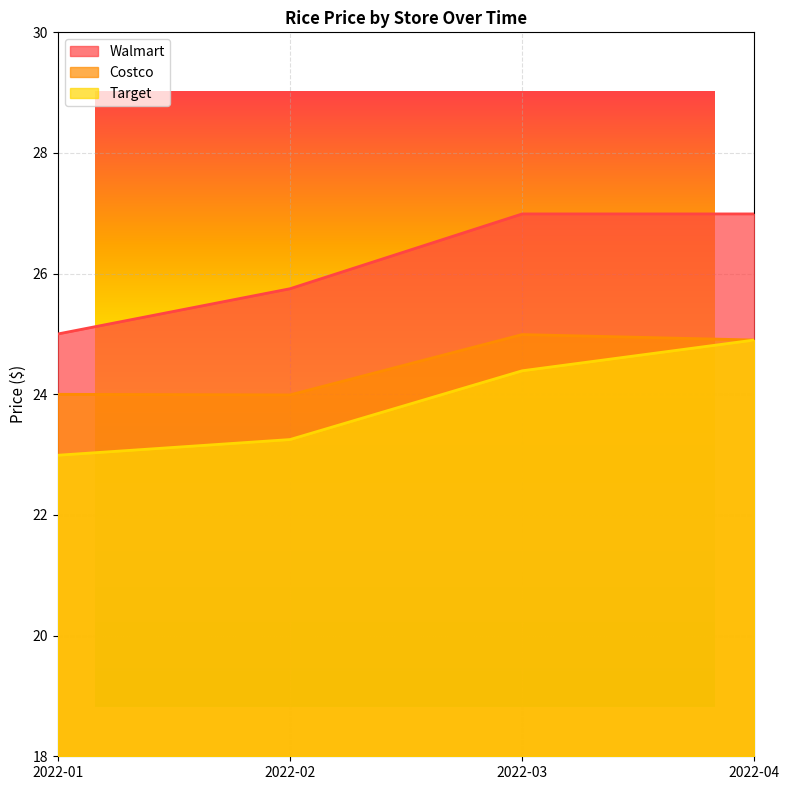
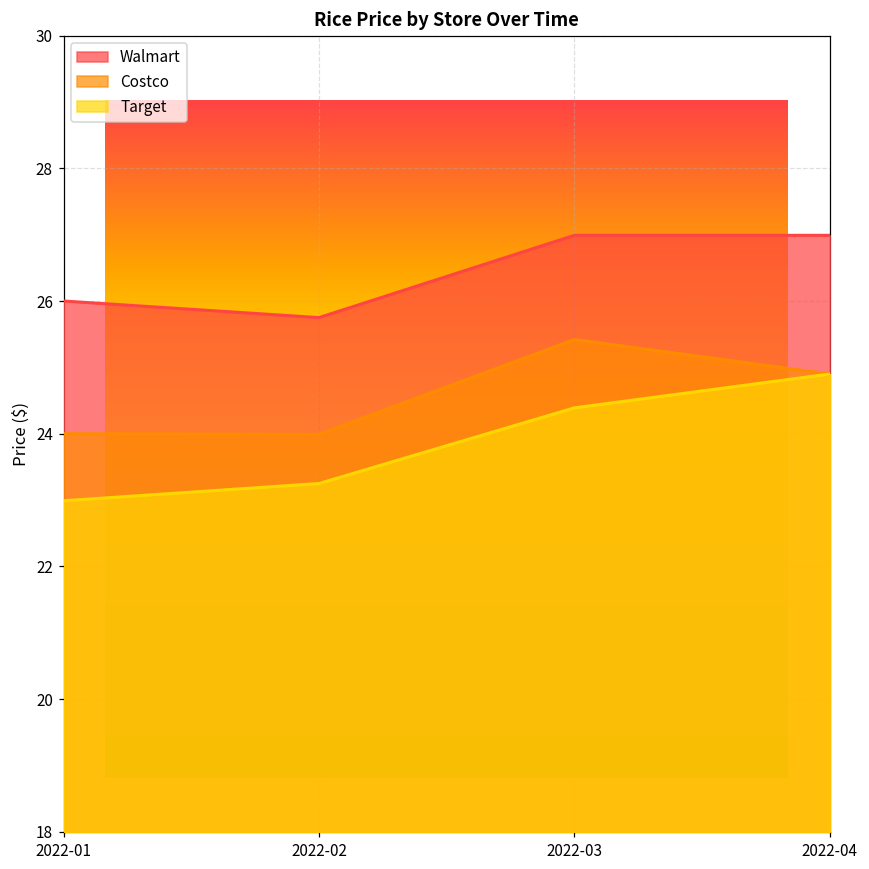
Walmart, 2022-01: 25 -> 26
Costco, 2022-03: 25.0 -> 25.4
